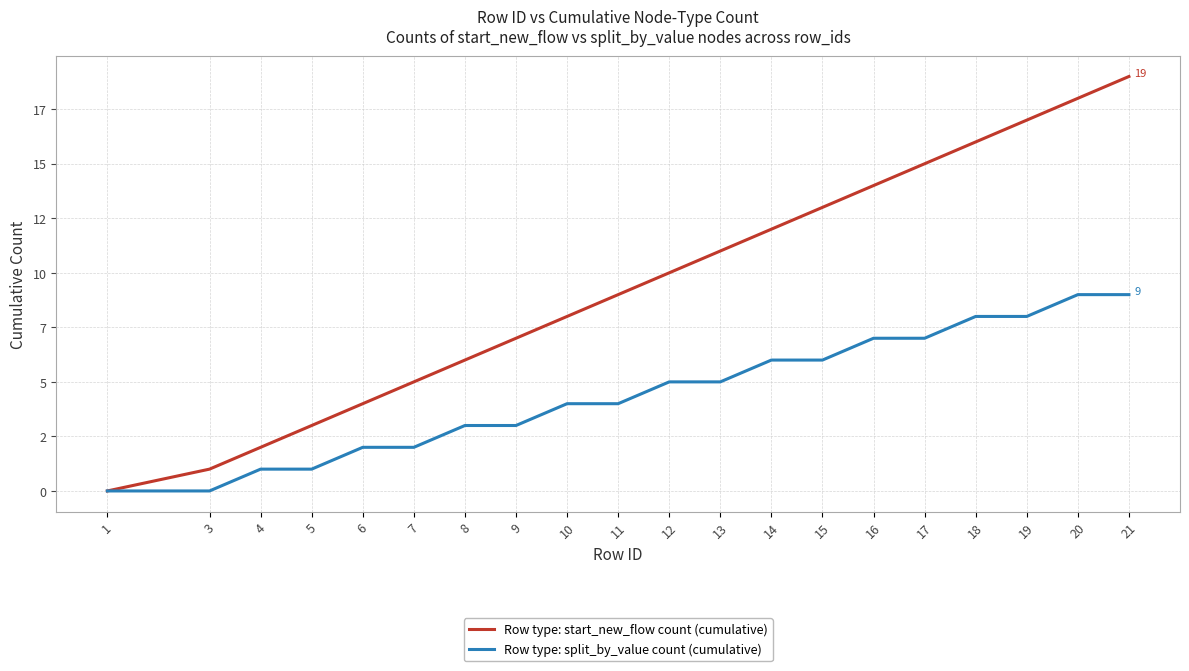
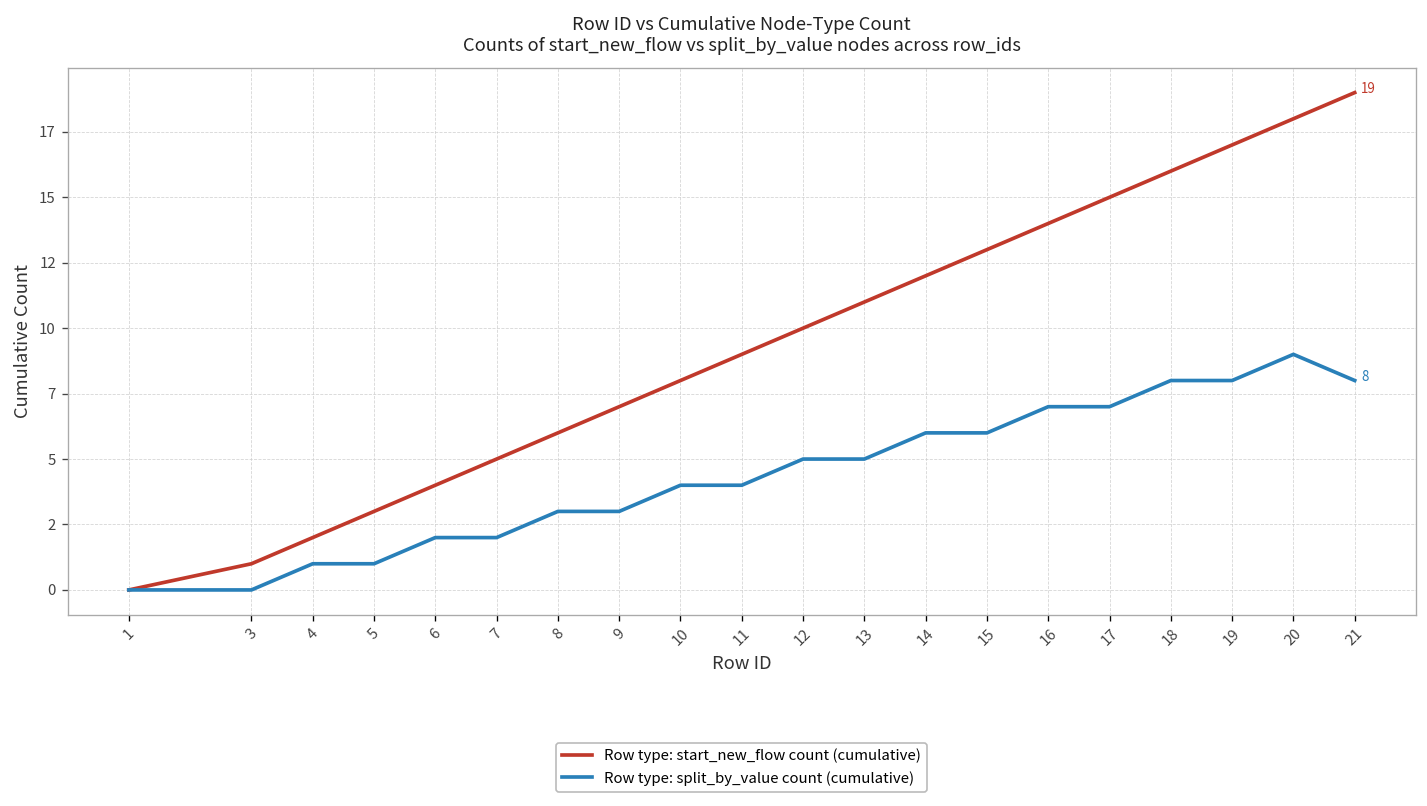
Row type: split_by_value count (cumulative), 21: 9 -> 8
